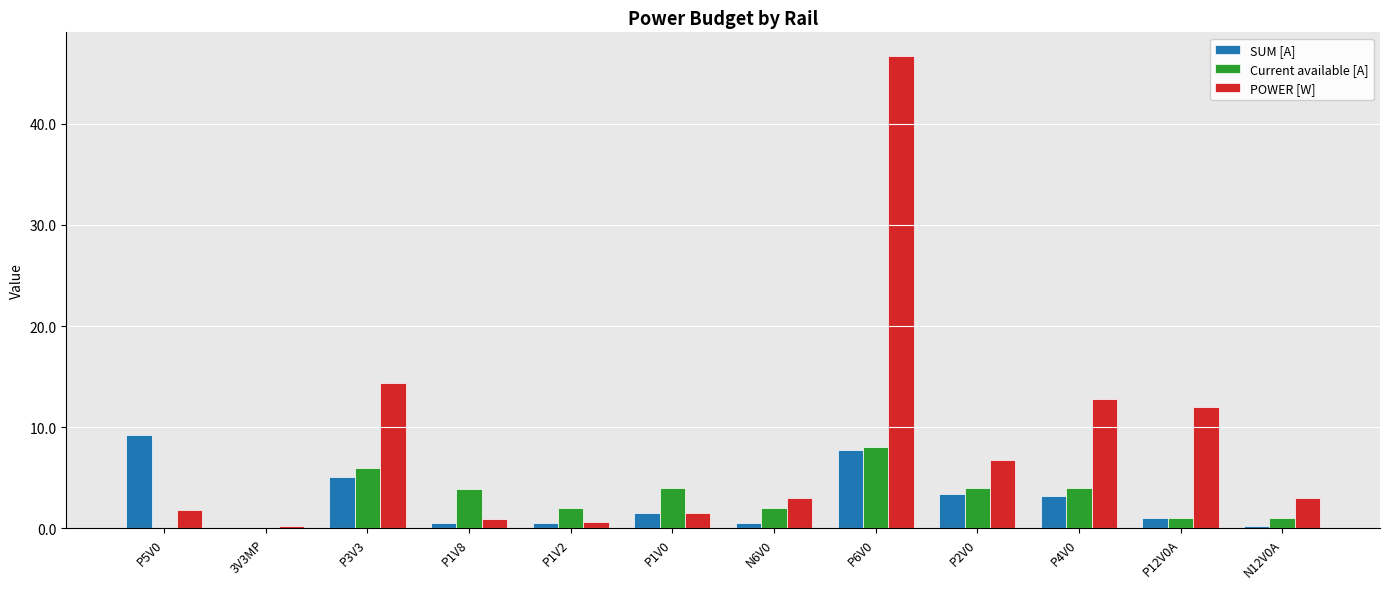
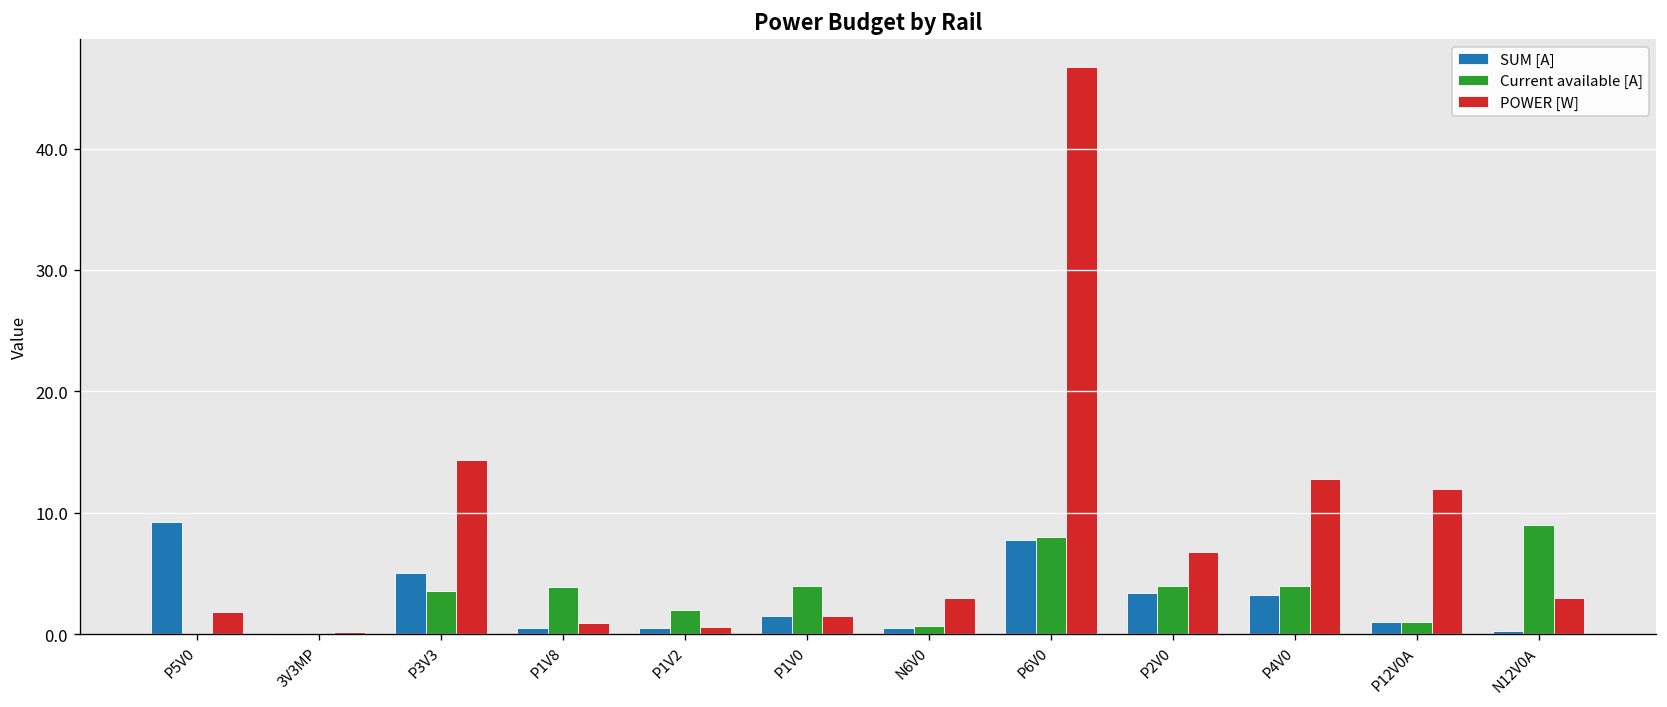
Current available [A], P3V3: 6.0 -> 3.6
Current available [A], N6V0: 2.0 -> 0.7
Current available [A], N12V0A: 1 -> 9
